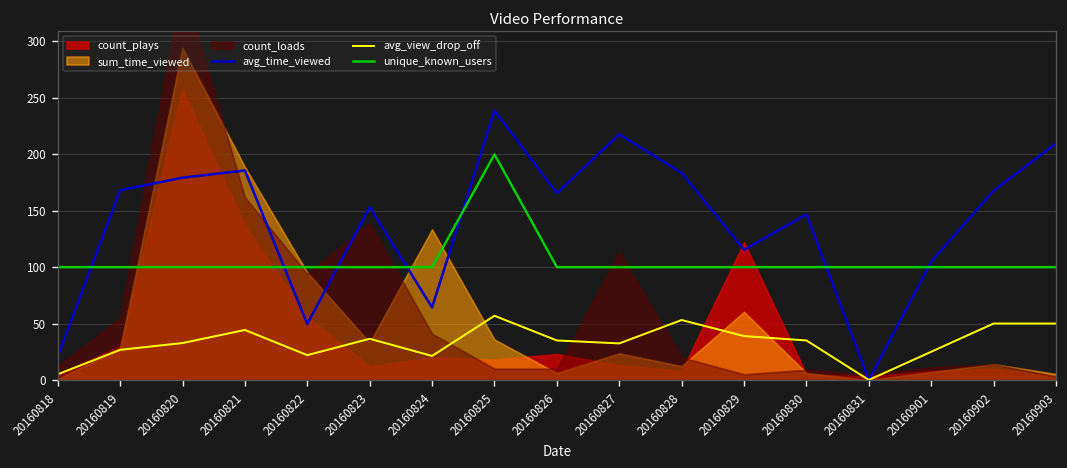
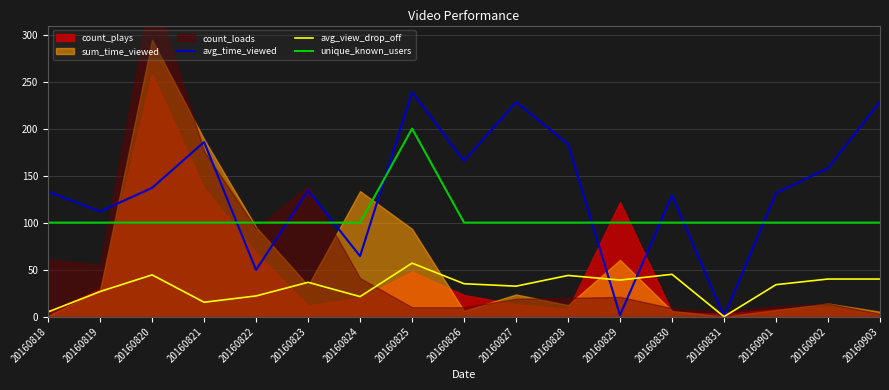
avg_time_viewed, 20160818: 20 -> 130
count_loads, 20160818: 10 -> 60
avg_time_viewed, 20160819: 170 -> 110
avg_time_viewed, 20160820: 180 -> 140
avg_view_drop_off, 20160820: 30 -> 40
avg_view_drop_off, 20160821: 40 -> 20
count_loads, 20160821: 160 -> 180
count_plays, 20160822: 60 -> 70
avg_time_viewed, 20160823: 150 -> 130
count_plays, 20160825: 20 -> 50
sum_time_viewed, 20160825: 40 -> 90
avg_time_viewed, 20160827: 220 -> 230
count_loads, 20160827: 110 -> 20
avg_view_drop_off, 20160828: 50 -> 40
avg_time_viewed, 20160829: 120 -> 0
count_loads, 20160829: 10 -> 20
avg_time_viewed, 20160830: 150 -> 130
avg_view_drop_off, 20160830: 40 -> 50
avg_time_viewed, 20160901: 100 -> 130
avg_view_drop_off, 20160901: 25 -> 34
avg_time_viewed, 20160902: 170 -> 160
avg_view_drop_off, 20160902: 50 -> 40
avg_time_viewed, 20160903: 210 -> 230
avg_view_drop_off, 20160903: 50 -> 40
